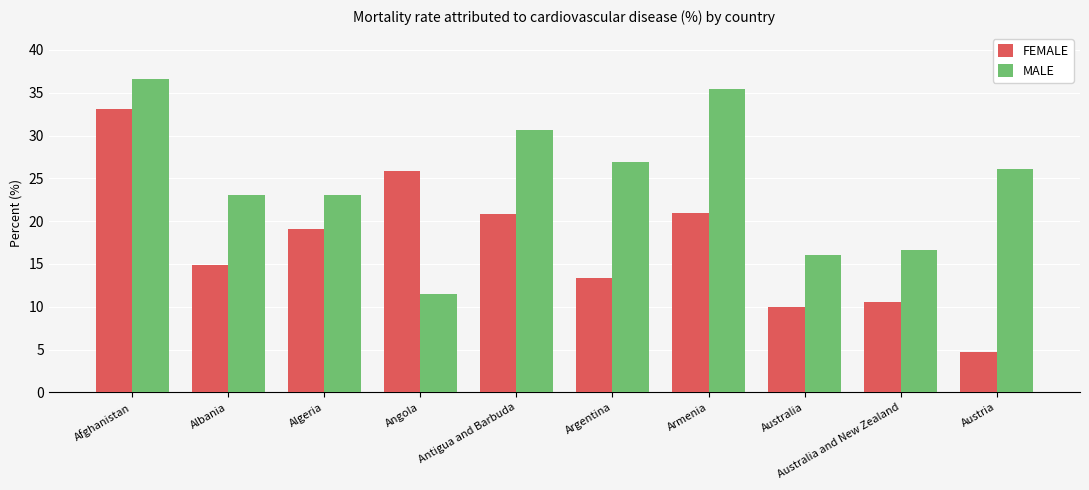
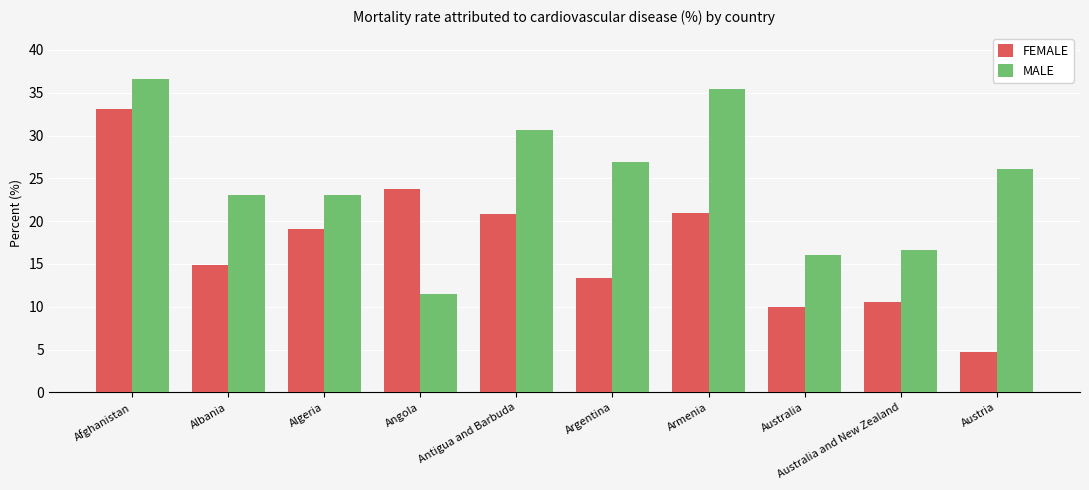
FEMALE, Angola: 26 -> 24
